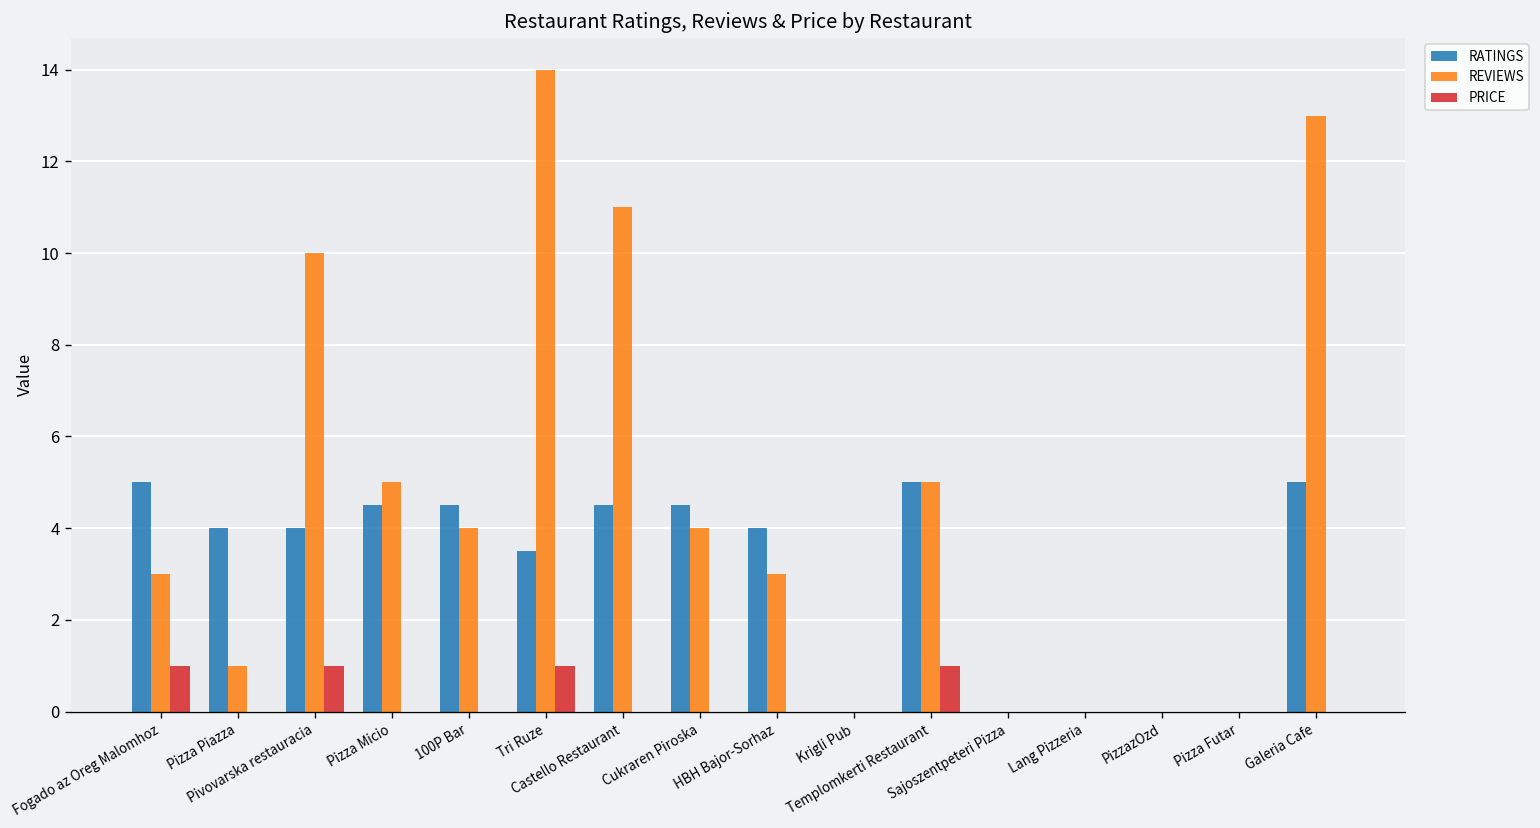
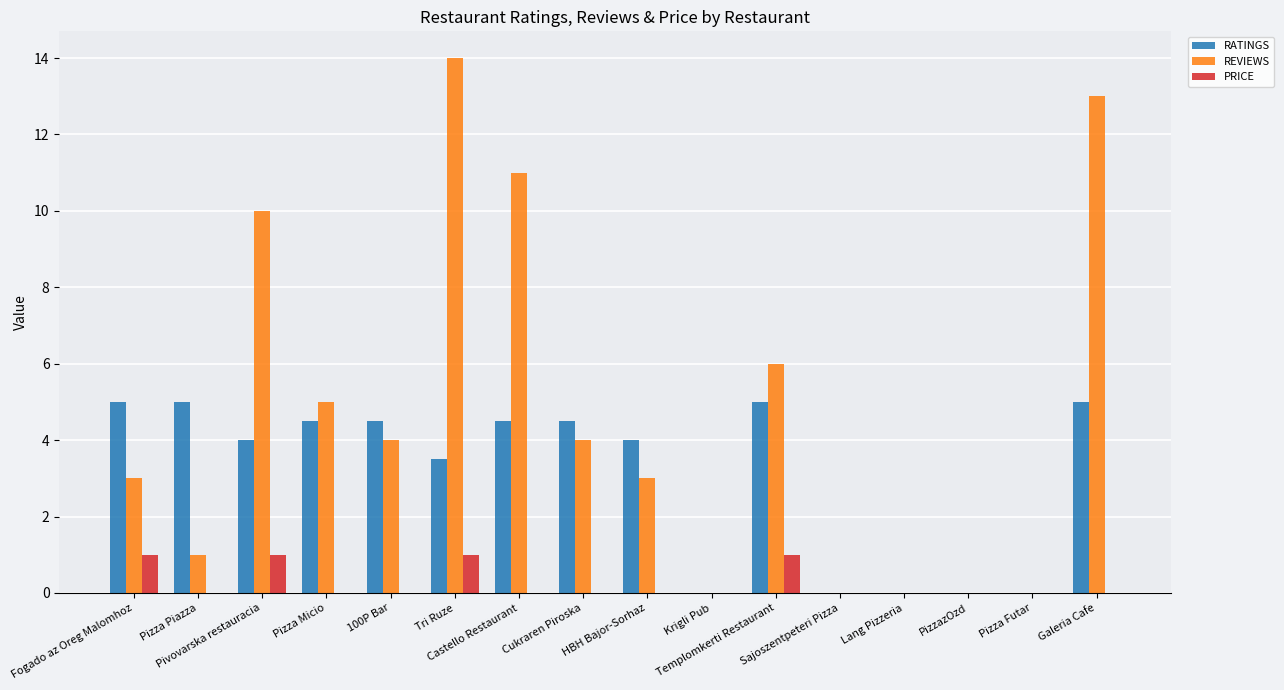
RATINGS, Pizza Piazza: 4 -> 5
REVIEWS, Templomkerti Restaurant: 5 -> 6
